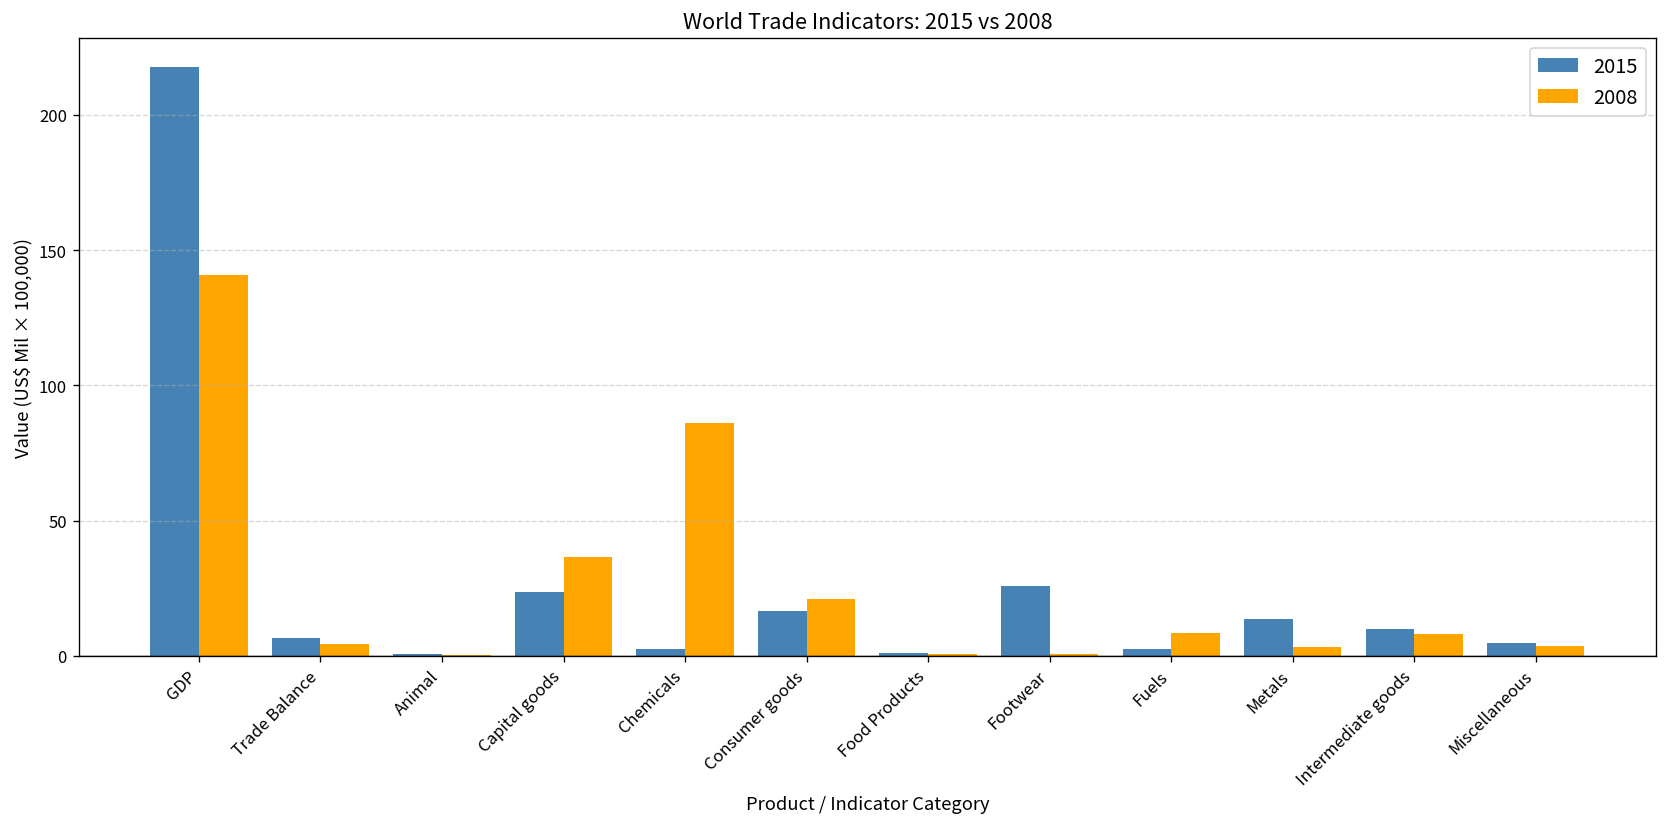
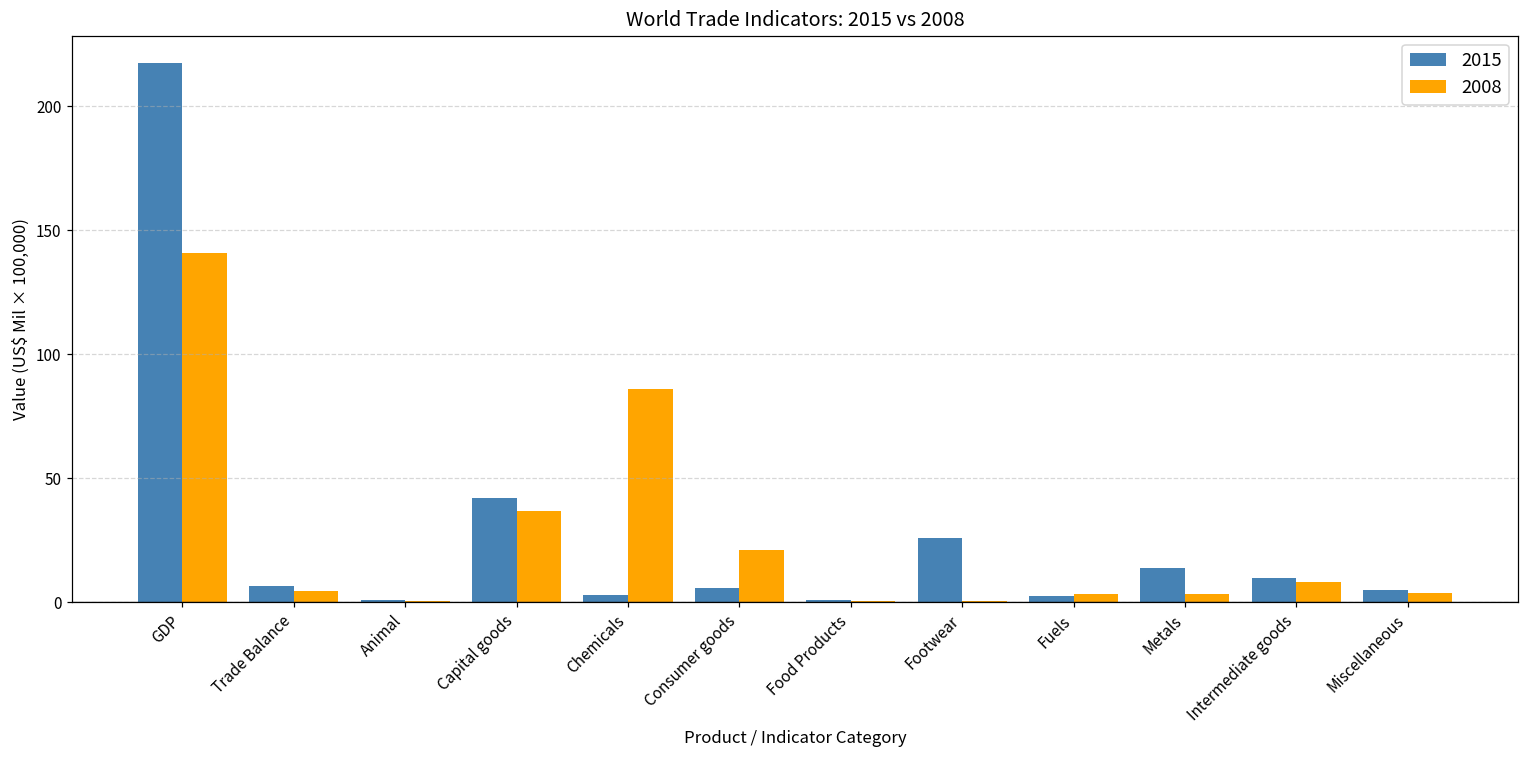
2015, Capital goods: 24 -> 42
2015, Consumer goods: 16 -> 6
2008, Fuels: 8 -> 3
